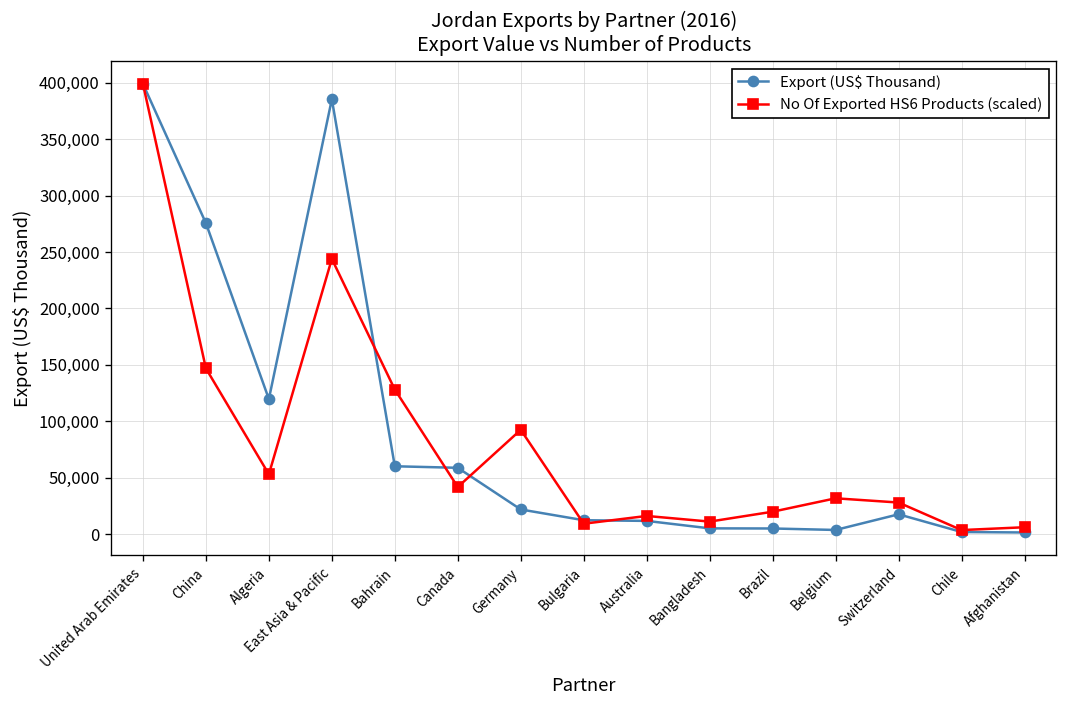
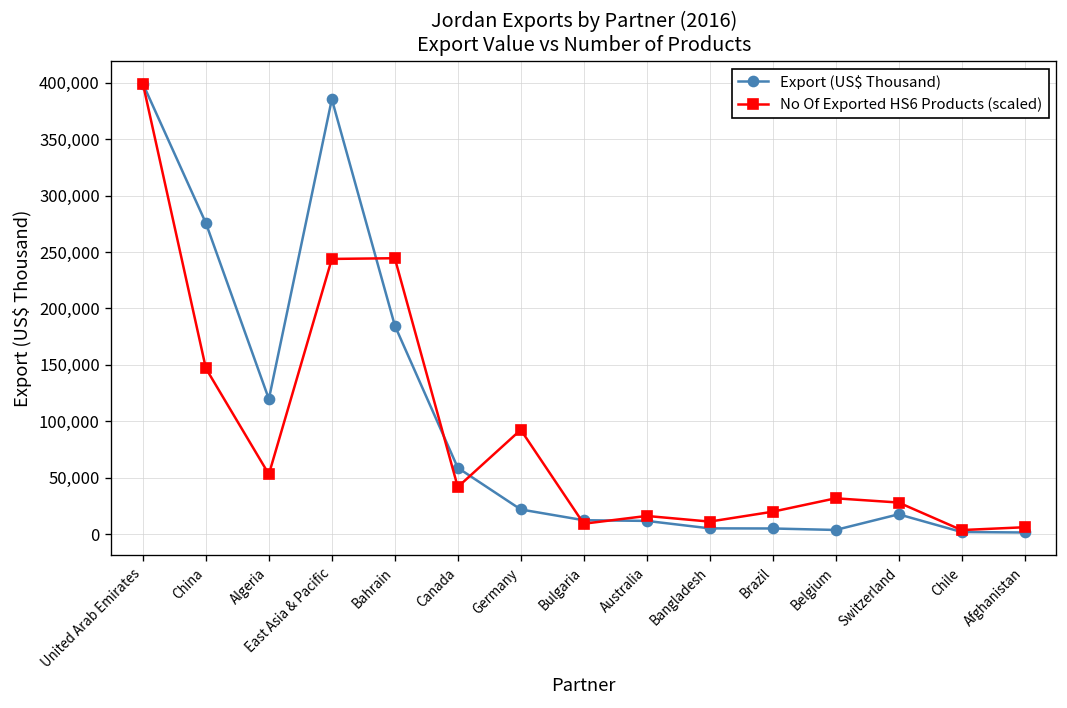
Export (US$ Thousand), Bahrain: 60,000 -> 180,000
No Of Exported HS6 Products (scaled), Bahrain: 130,000 -> 240,000
